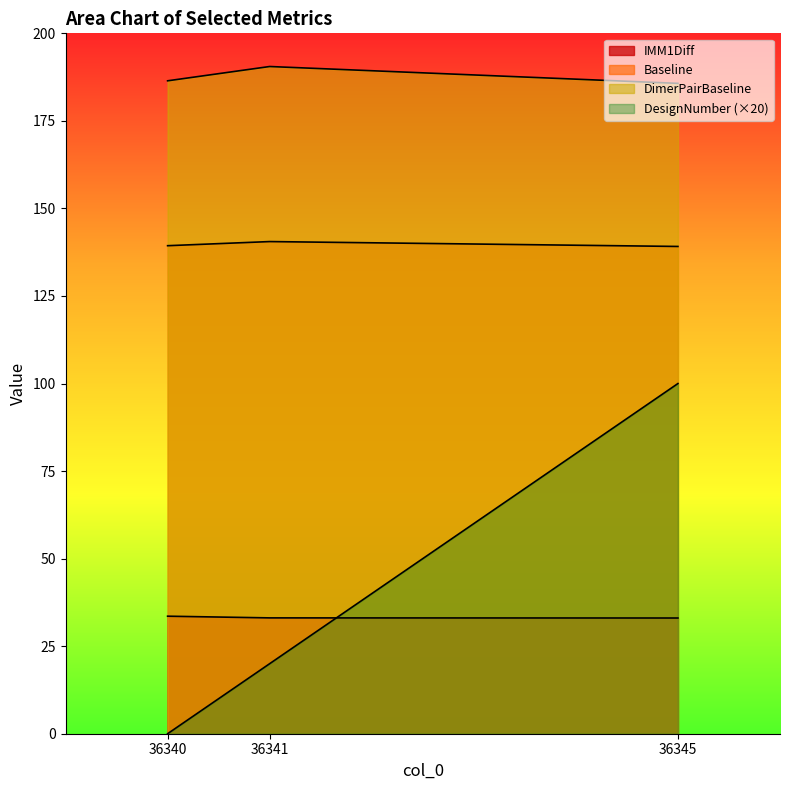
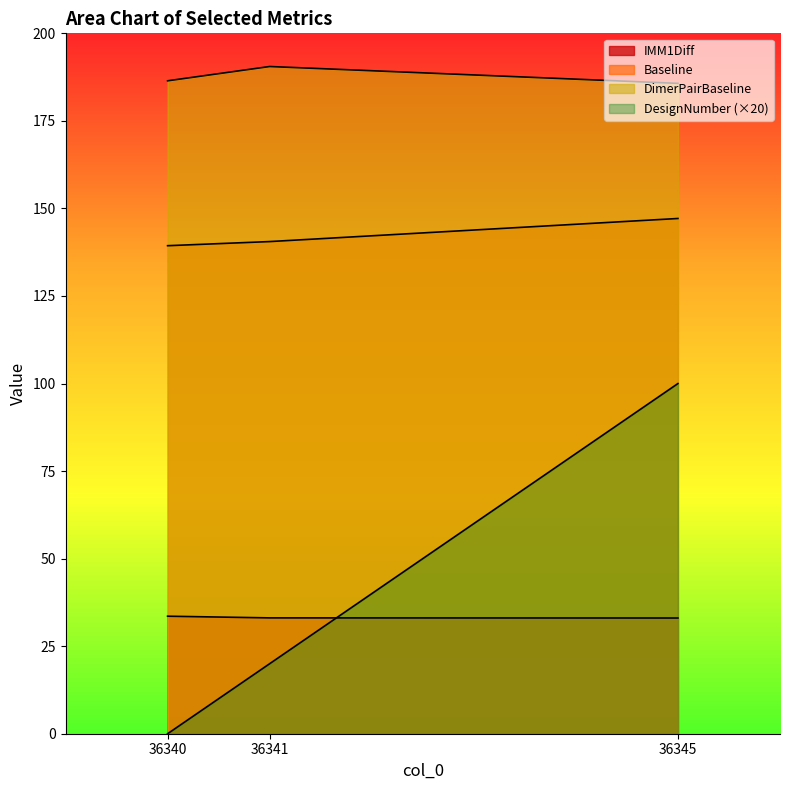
Baseline, 36345: 139 -> 147
